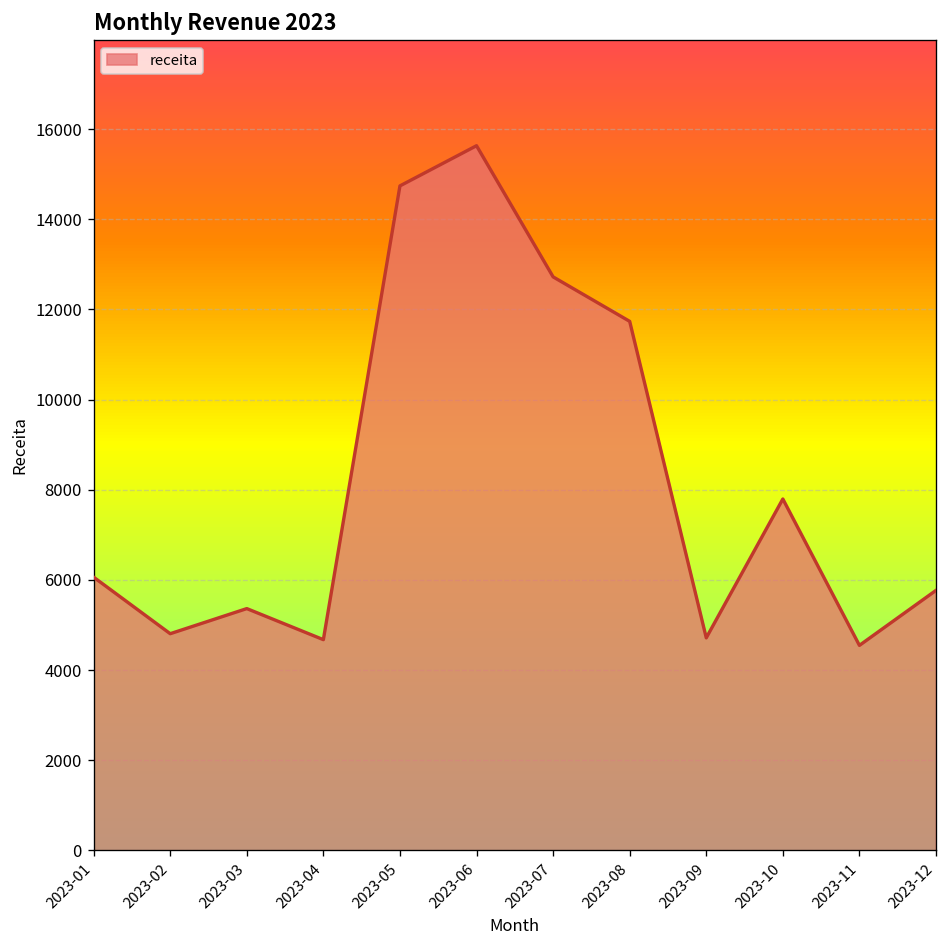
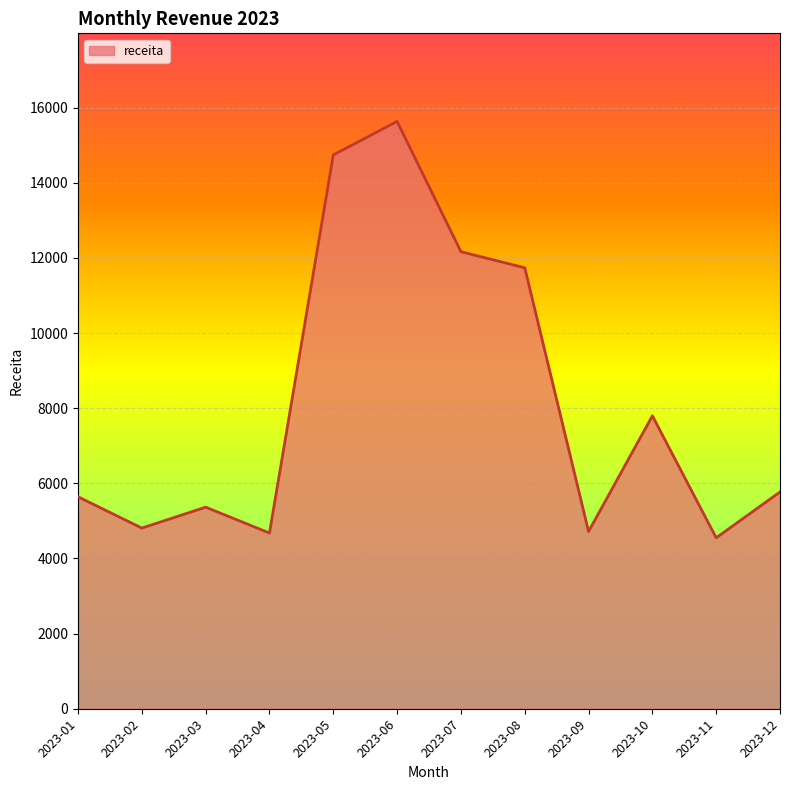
2023-01: 6100 -> 5600
2023-07: 12700 -> 12200
